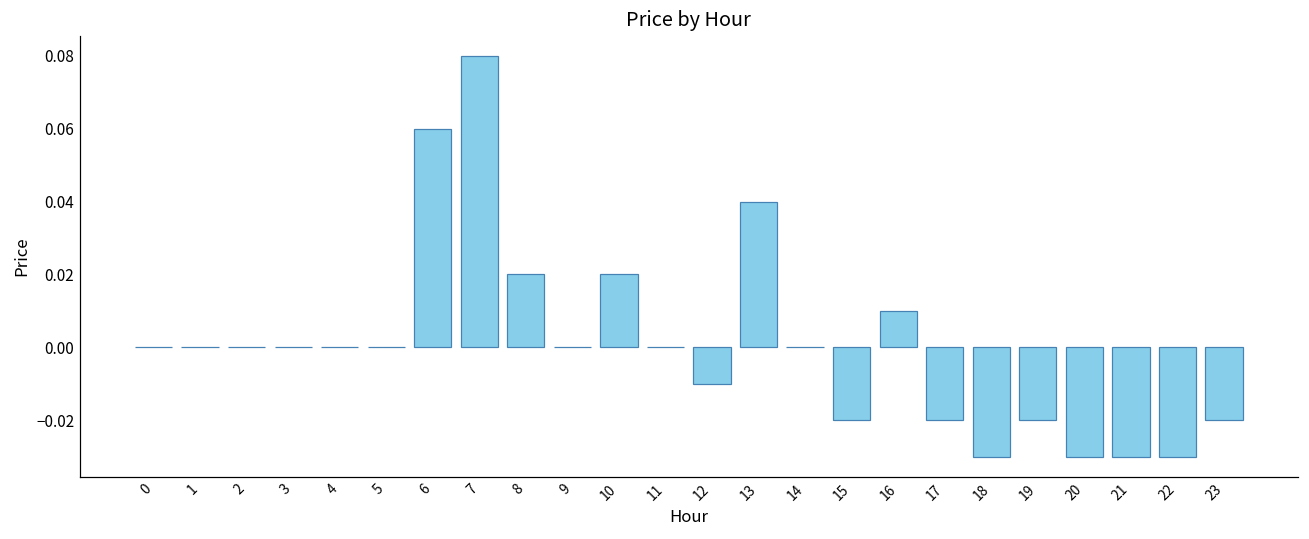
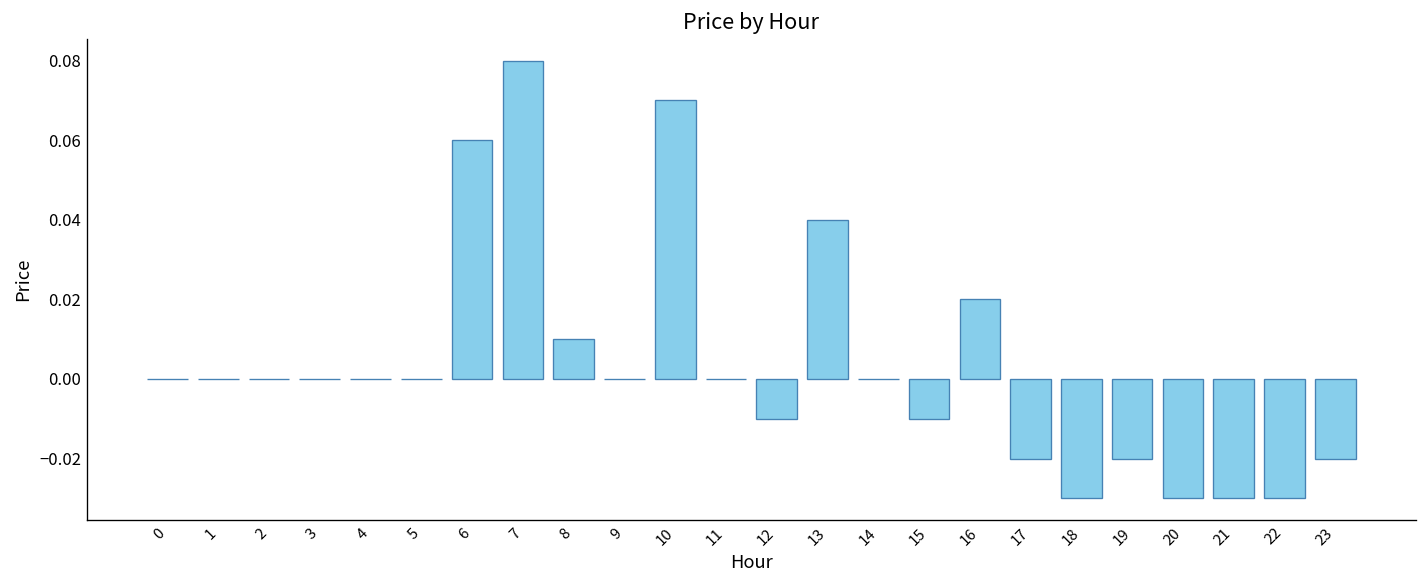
8: 0.02 -> 0.01
10: 0.02 -> 0.07
15: -0.02 -> -0.01
16: 0.01 -> 0.02
